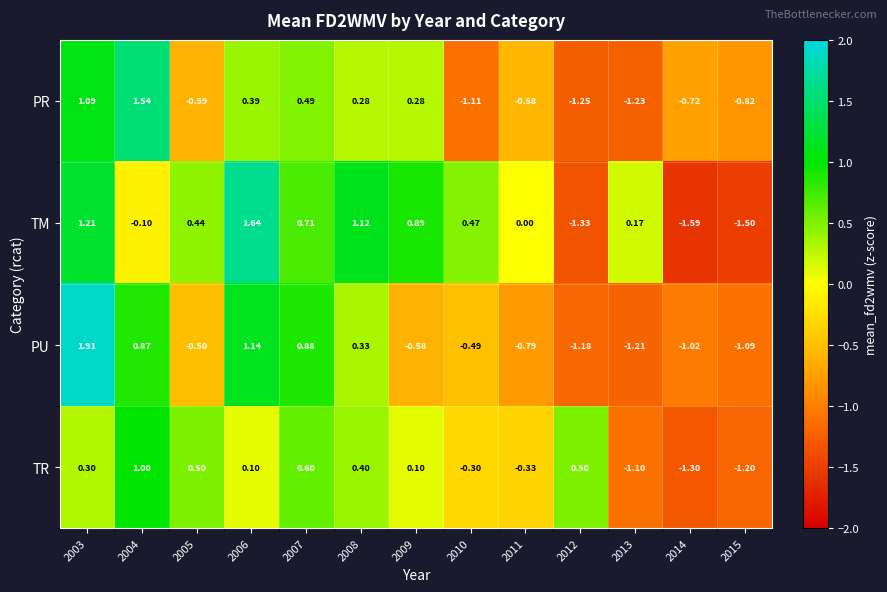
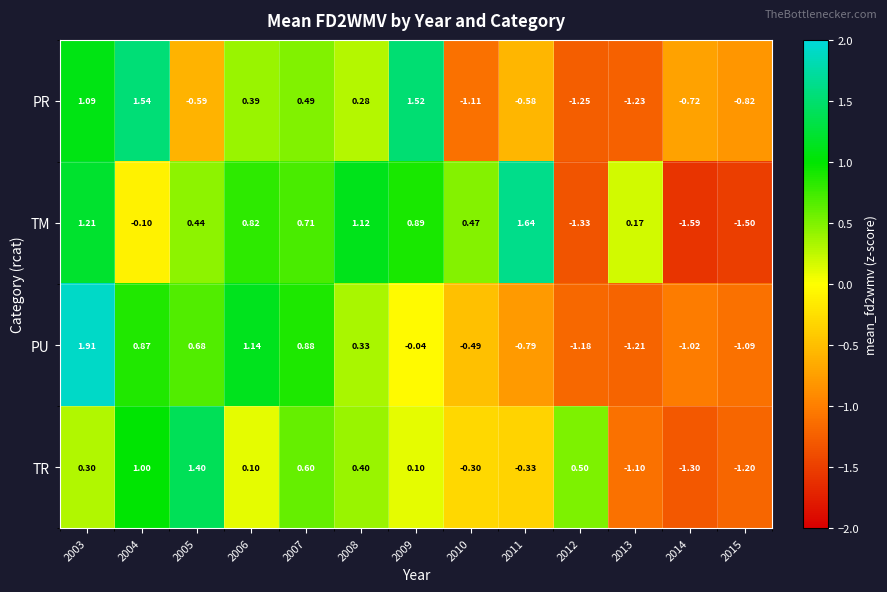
PR, 2009: 0.28 -> 1.52
TM, 2006: 1.64 -> 0.82
TM, 2011: 0.00 -> 1.64
PU, 2005: -0.50 -> 0.68
PU, 2009: -0.58 -> -0.04
TR, 2005: 0.50 -> 1.40
